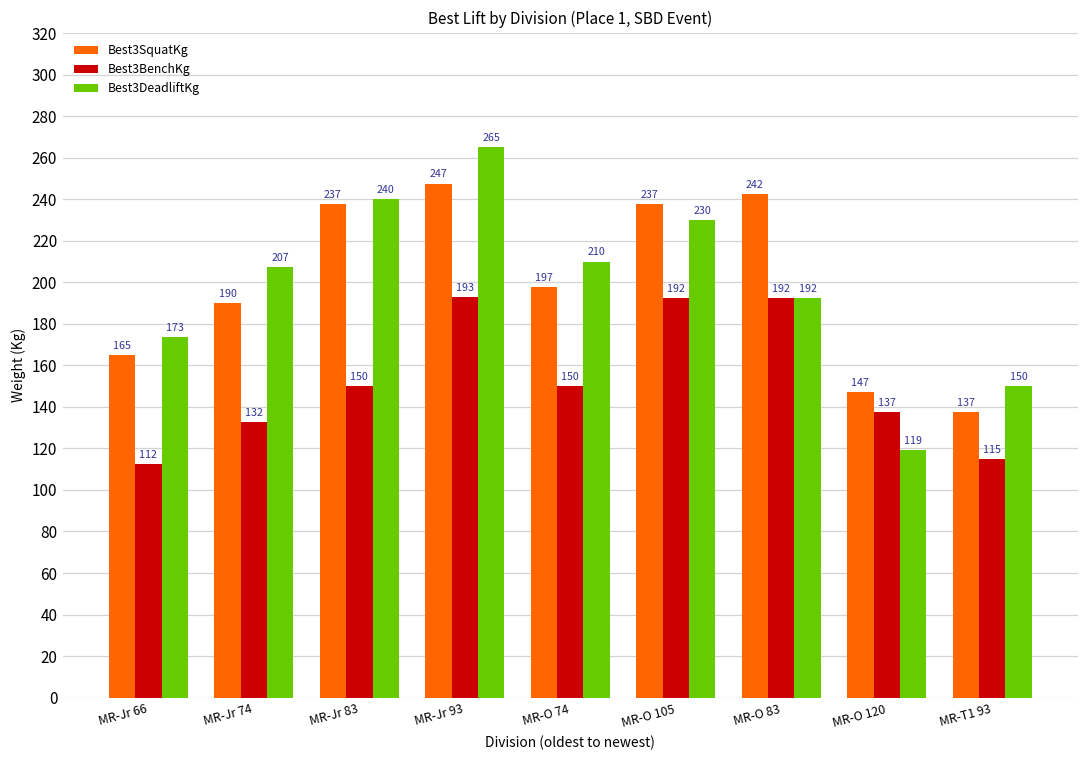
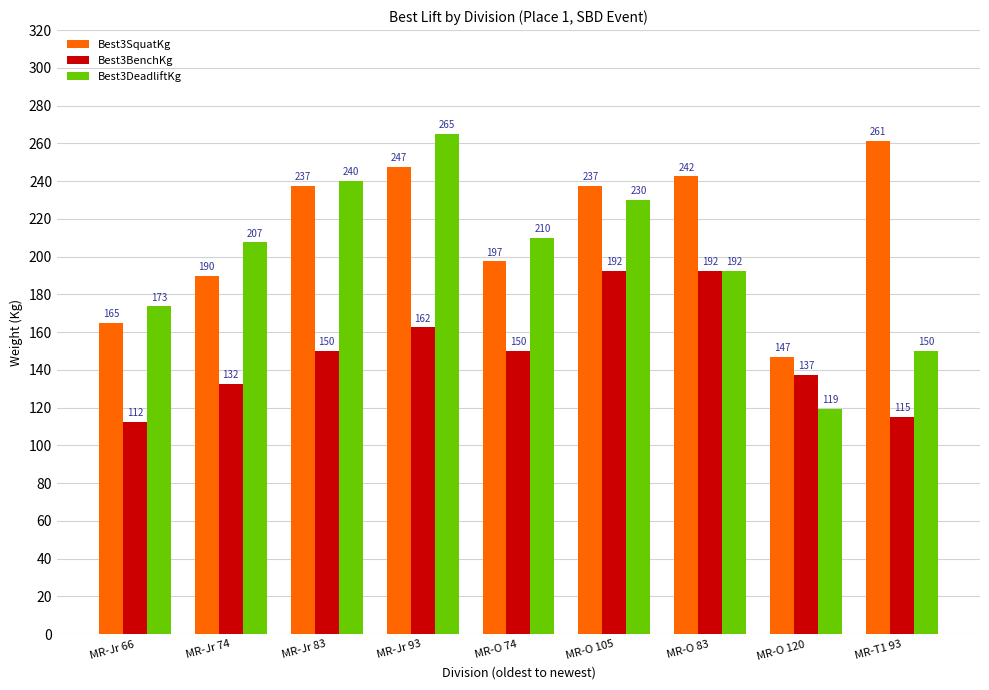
Best3BenchKg, MR-Jr 93: 193 -> 162
Best3SquatKg, MR-T1 93: 137 -> 261
